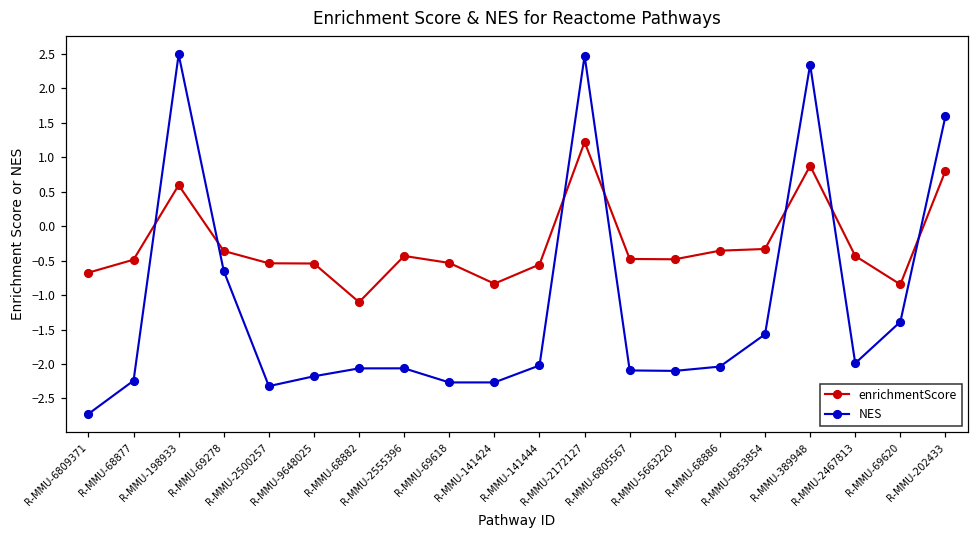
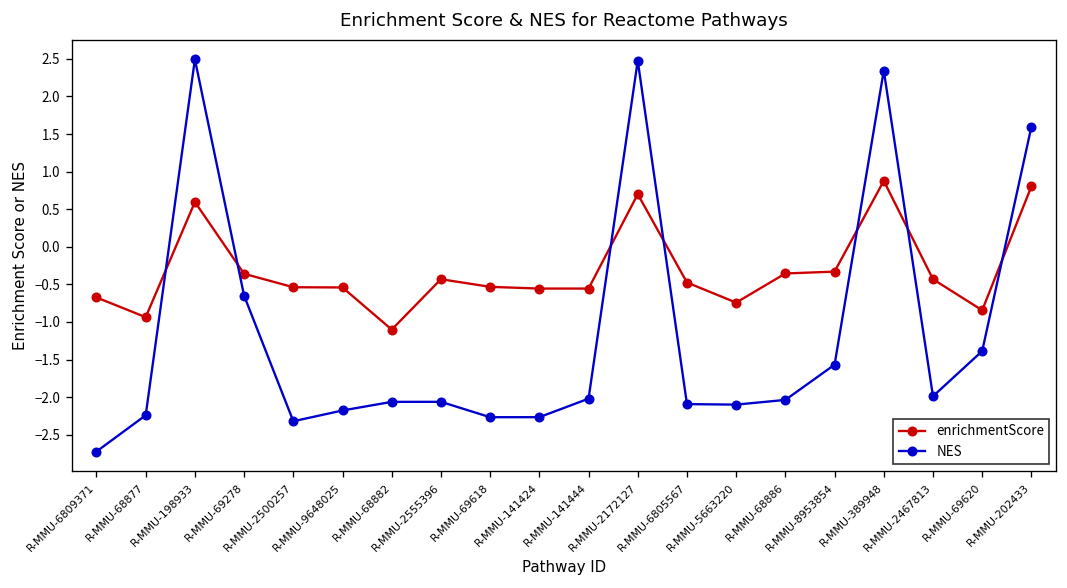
enrichmentScore, R-MMU-68877: -0.5 -> -0.9
enrichmentScore, R-MMU-141424: -0.8 -> -0.6
enrichmentScore, R-MMU-2172127: 1.2 -> 0.7
enrichmentScore, R-MMU-5663220: -0.5 -> -0.7
